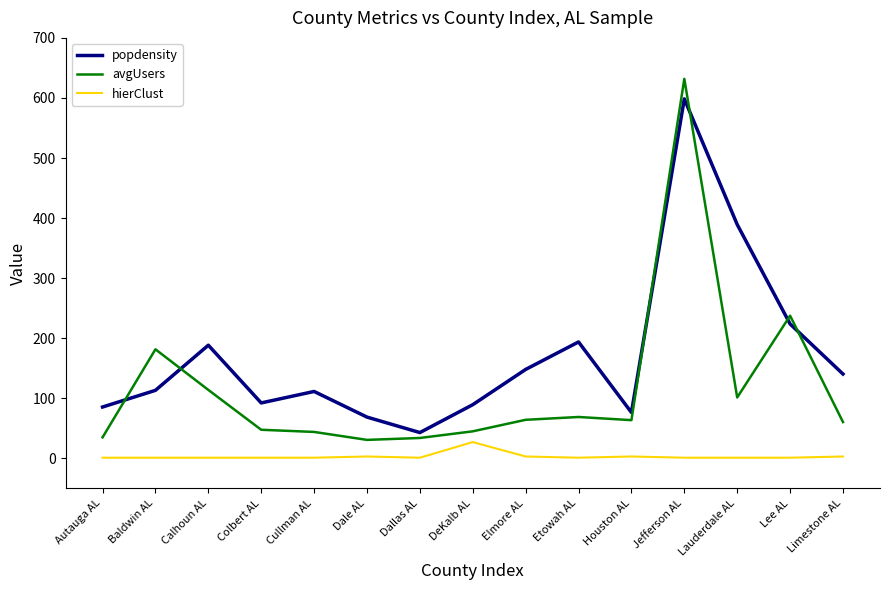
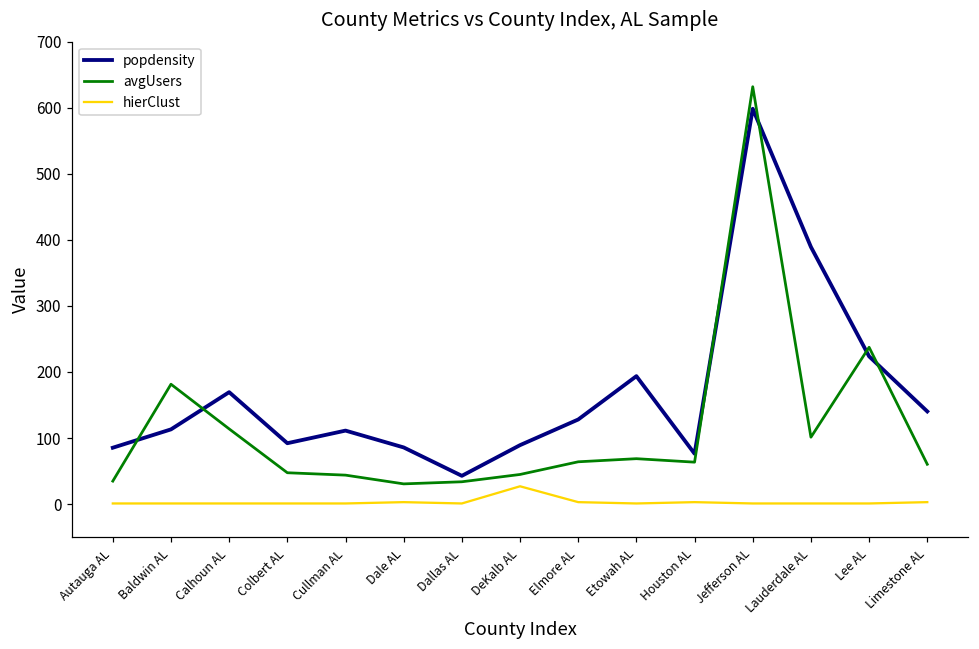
popdensity, Calhoun AL: 190 -> 170
popdensity, Dale AL: 70 -> 90
popdensity, Elmore AL: 150 -> 130
